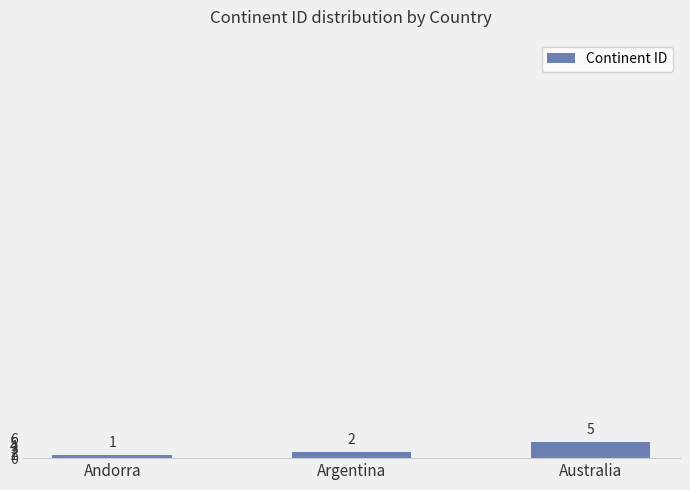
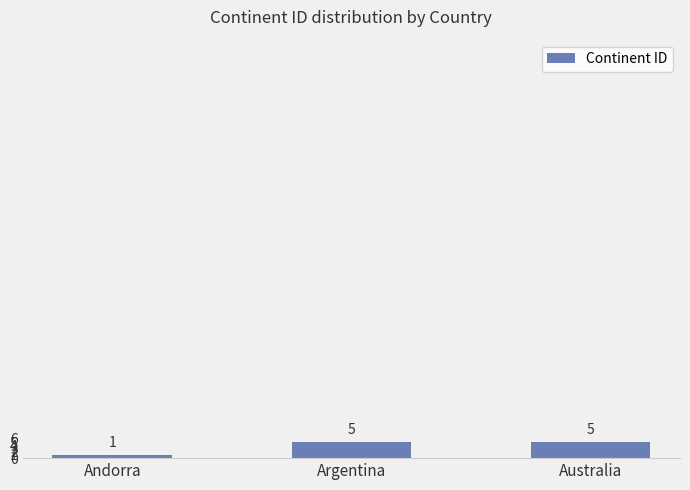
Argentina: 2 -> 5
